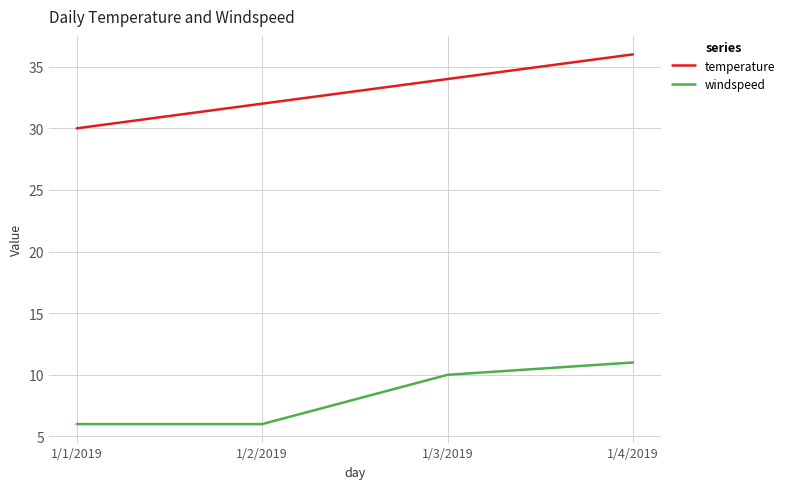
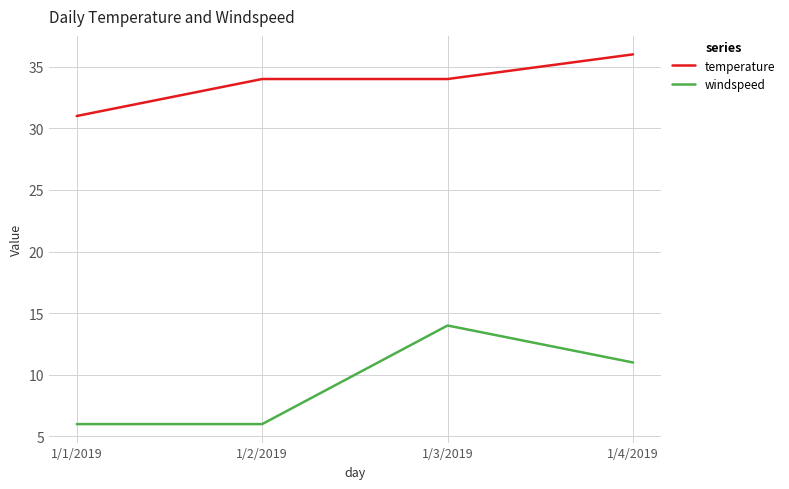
temperature, 1/1/2019: 30 -> 31
temperature, 1/2/2019: 32 -> 34
windspeed, 1/3/2019: 10 -> 14
